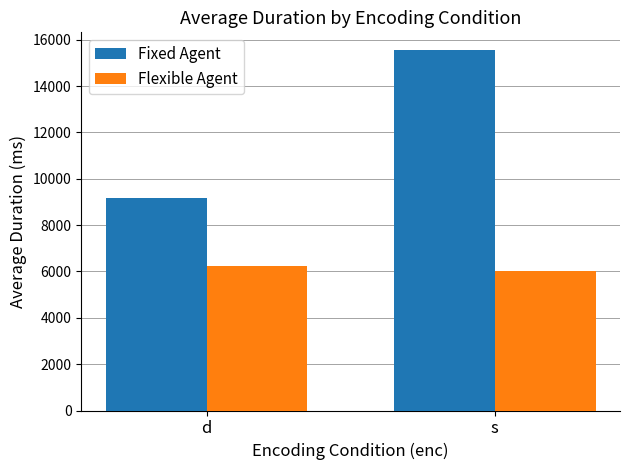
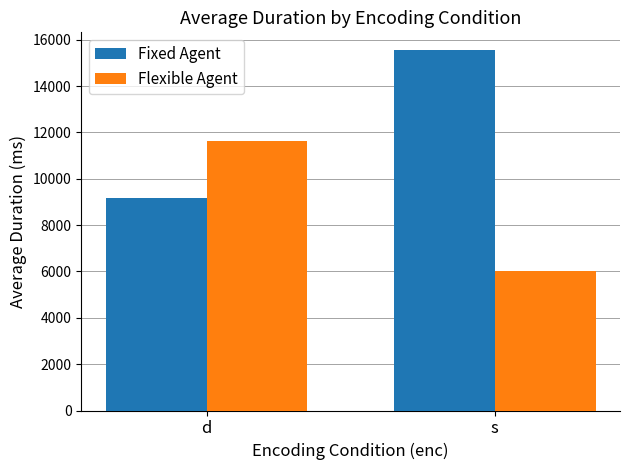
Flexible Agent, d: 6200 -> 11600
